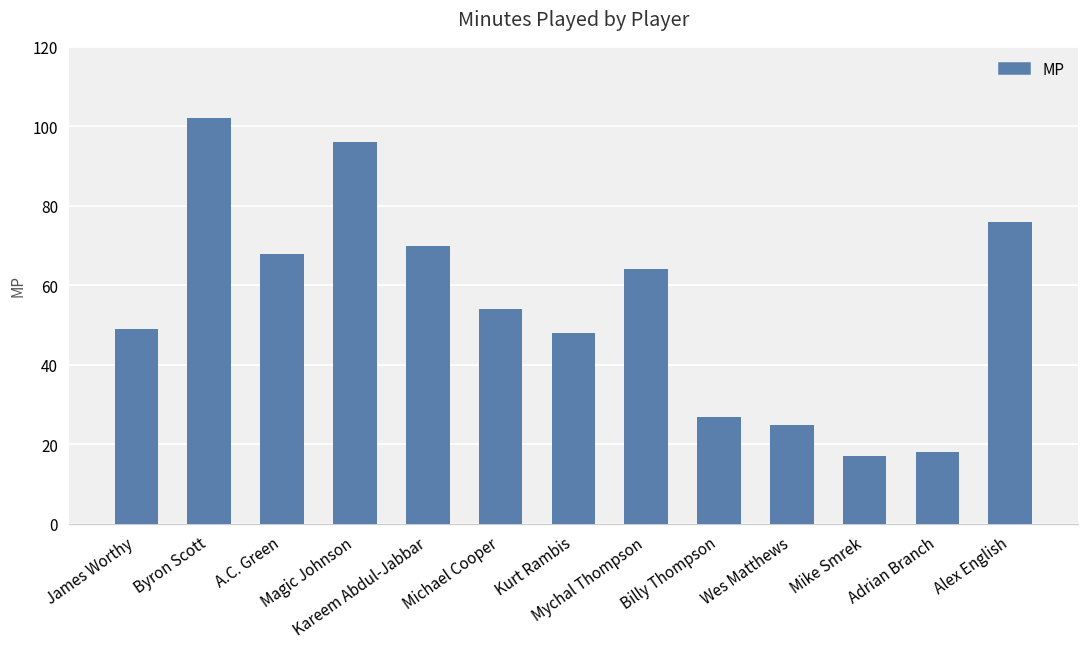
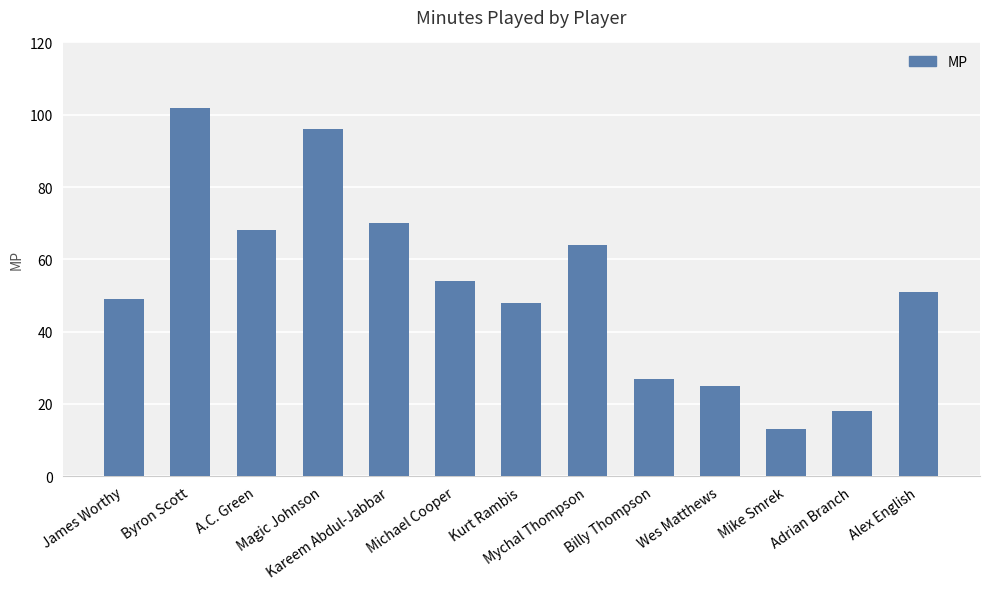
Mike Smrek: 17 -> 13
Alex English: 76 -> 51
